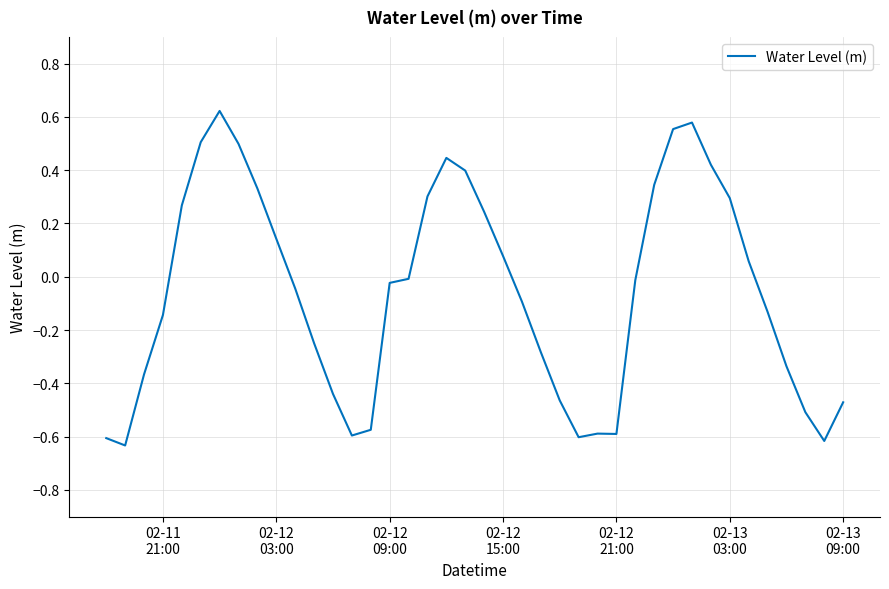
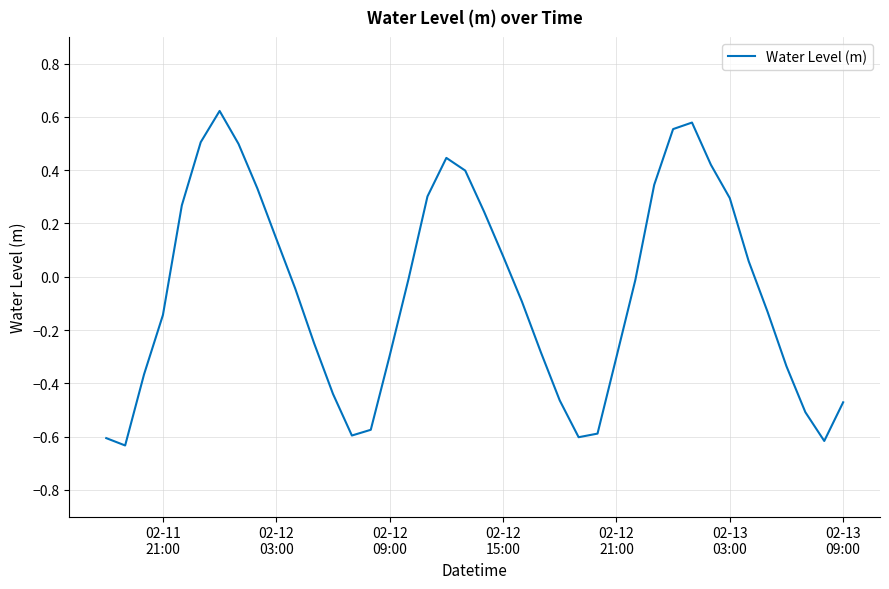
02-12 09:00: -0.02 -> -0.30
02-12 21:00: -0.59 -> -0.30
